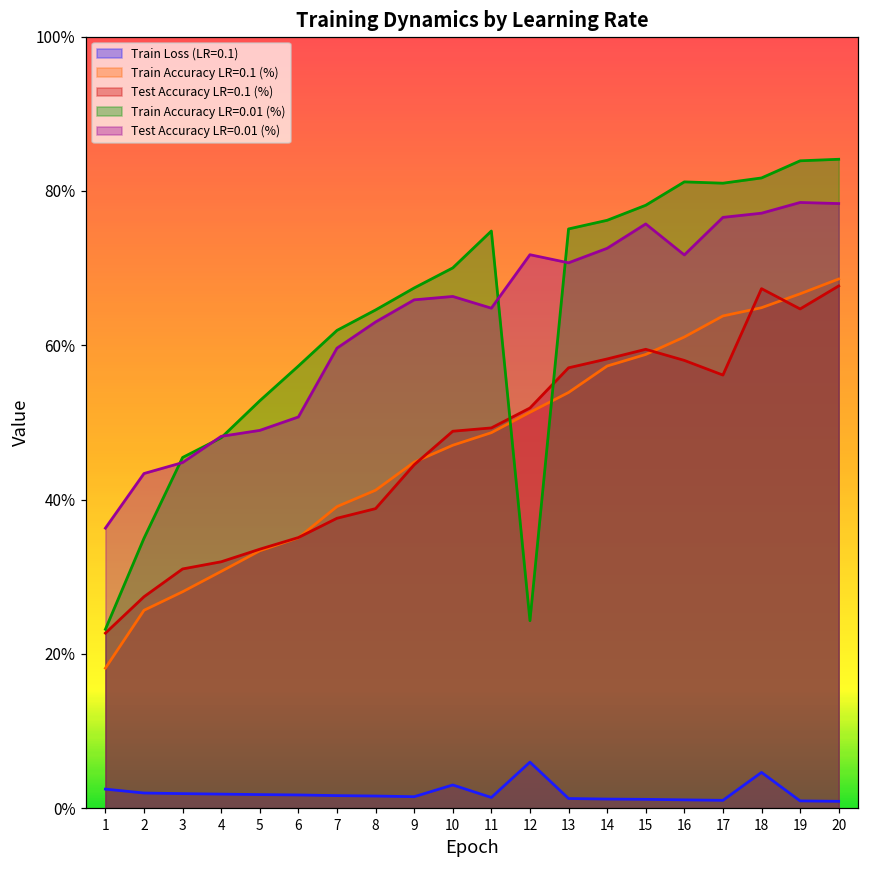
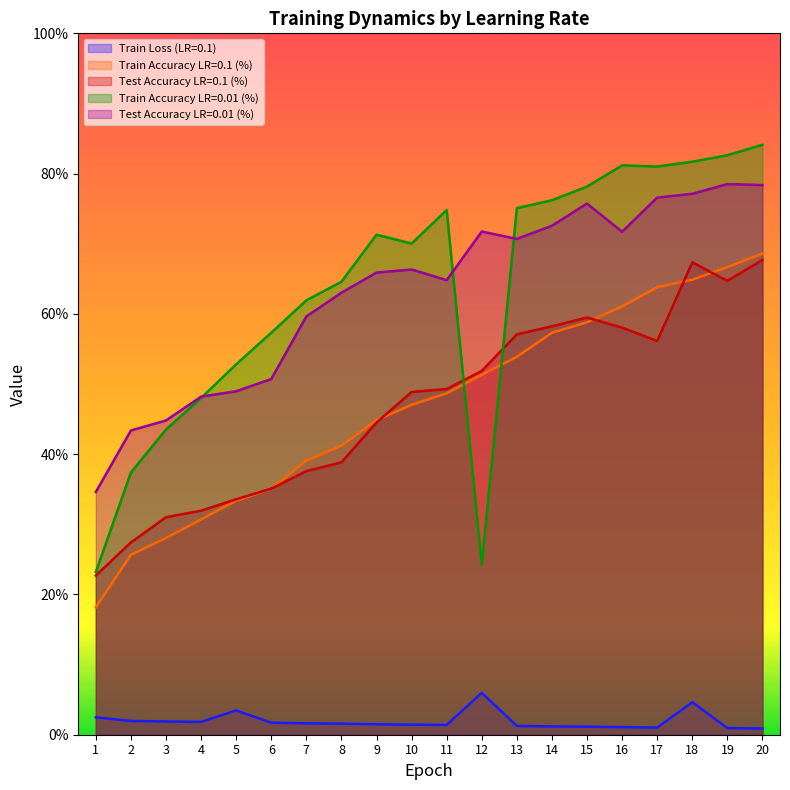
Test Accuracy LR=0.01 (%), 1: 36% -> 35%
Train Accuracy LR=0.01 (%), 2: 35% -> 37%
Train Accuracy LR=0.01 (%), 3: 45% -> 44%
Train Loss (LR=0.1), 5: 2% -> 3%
Train Accuracy LR=0.01 (%), 9: 67% -> 71%
Train Loss (LR=0.1), 10: 3% -> 1%
Train Accuracy LR=0.01 (%), 19: 84% -> 83%
